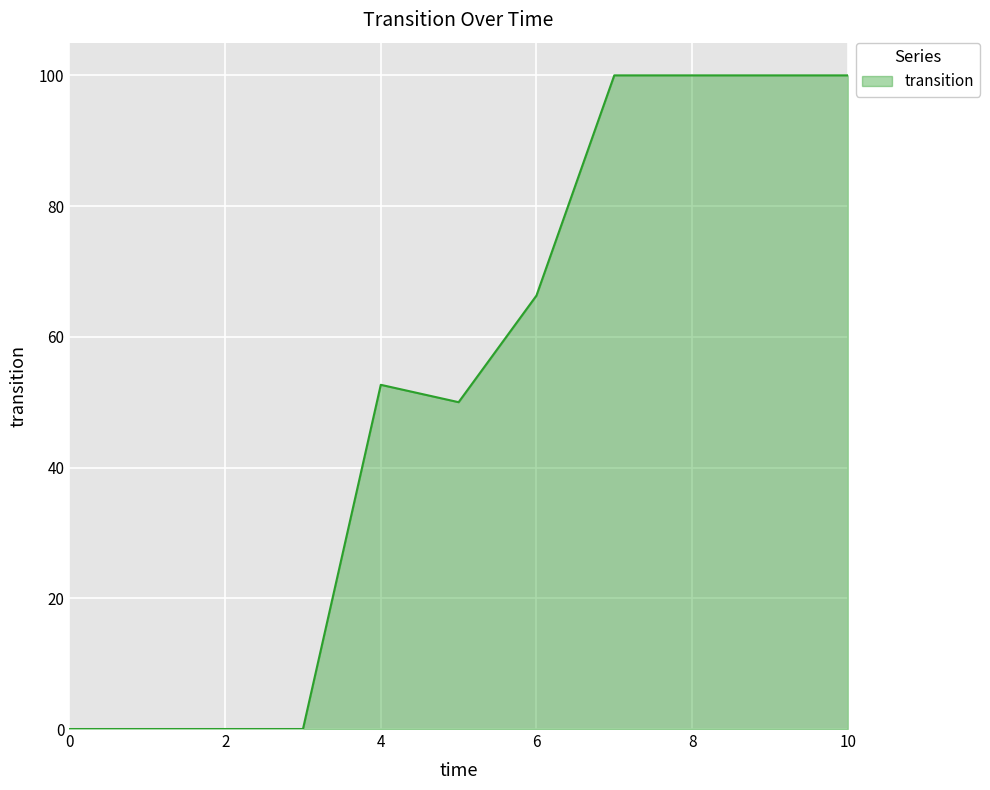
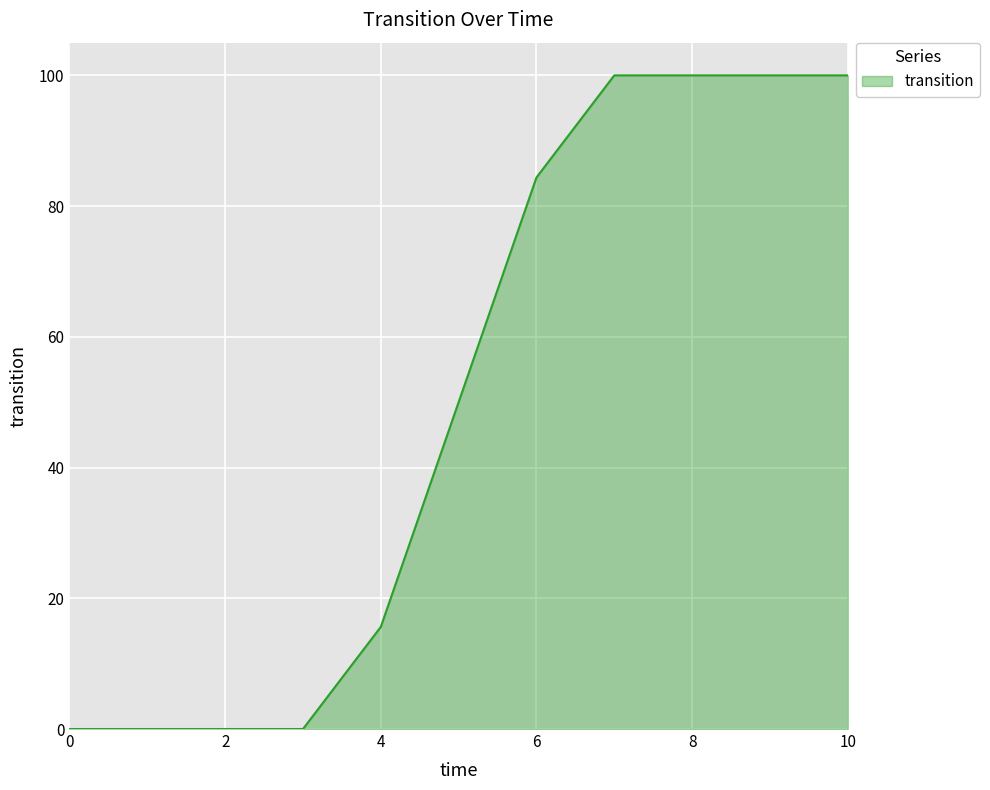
4: 53 -> 16
6: 66 -> 84
